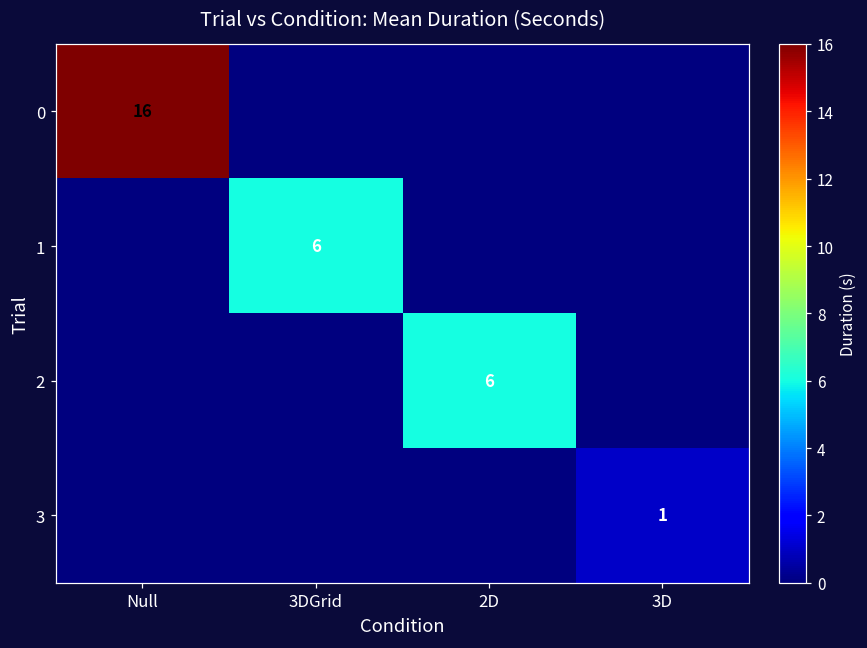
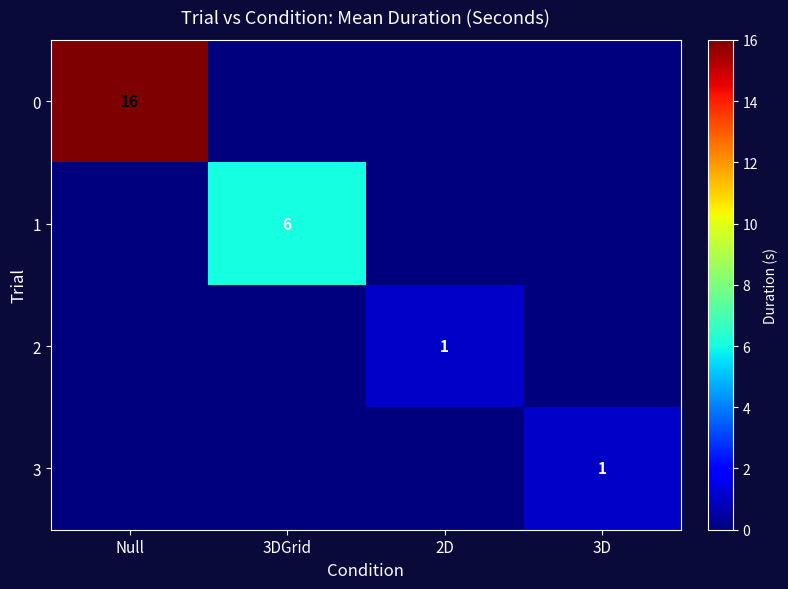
2, 2D: 6 -> 1
